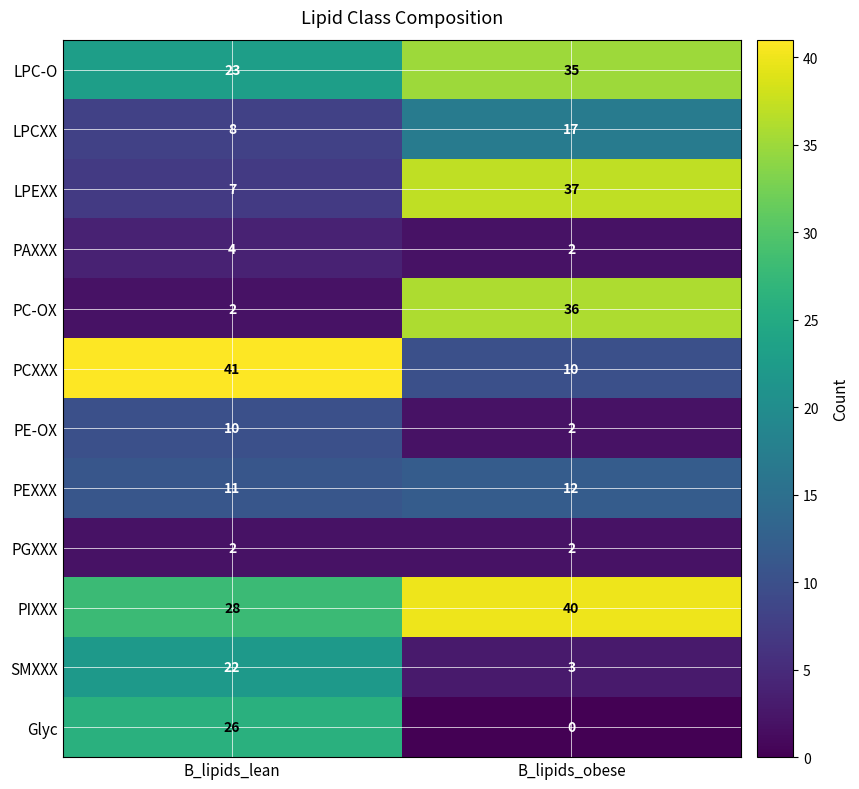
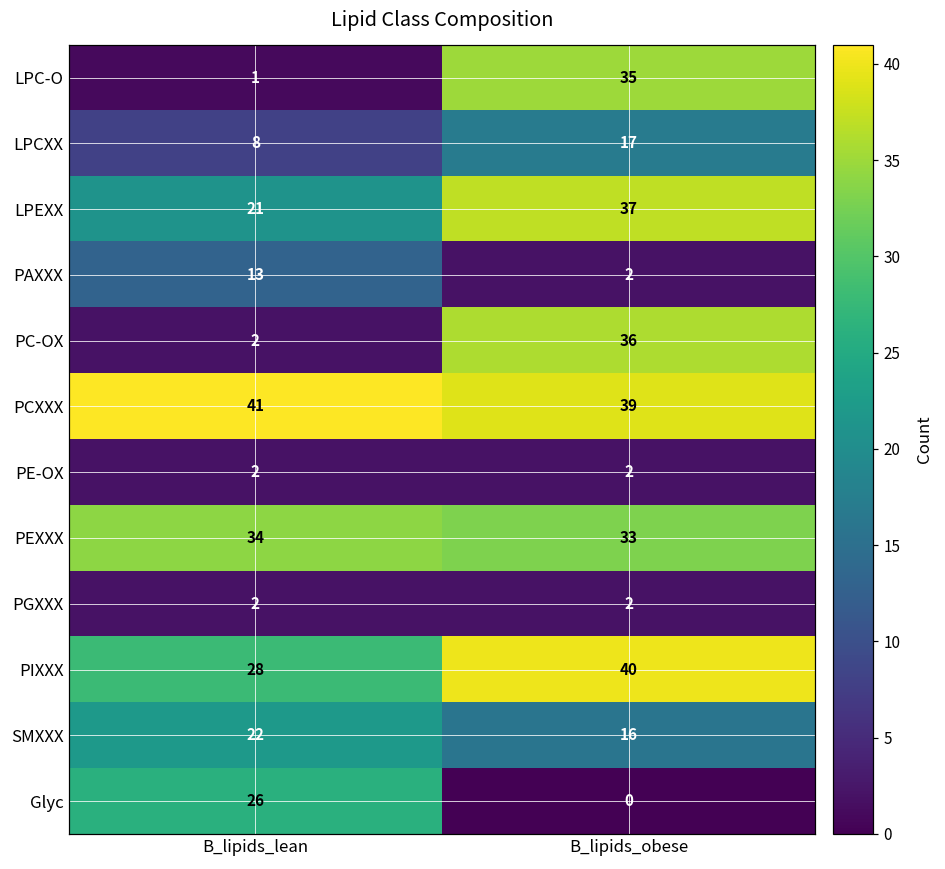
LPC-O, B_lipids_lean: 23 -> 1
LPEXX, B_lipids_lean: 7 -> 21
PAXXX, B_lipids_lean: 4 -> 13
PCXXX, B_lipids_obese: 10 -> 39
PE-OX, B_lipids_lean: 10 -> 2
PEXXX, B_lipids_lean: 11 -> 34
PEXXX, B_lipids_obese: 12 -> 33
SMXXX, B_lipids_obese: 3 -> 16
